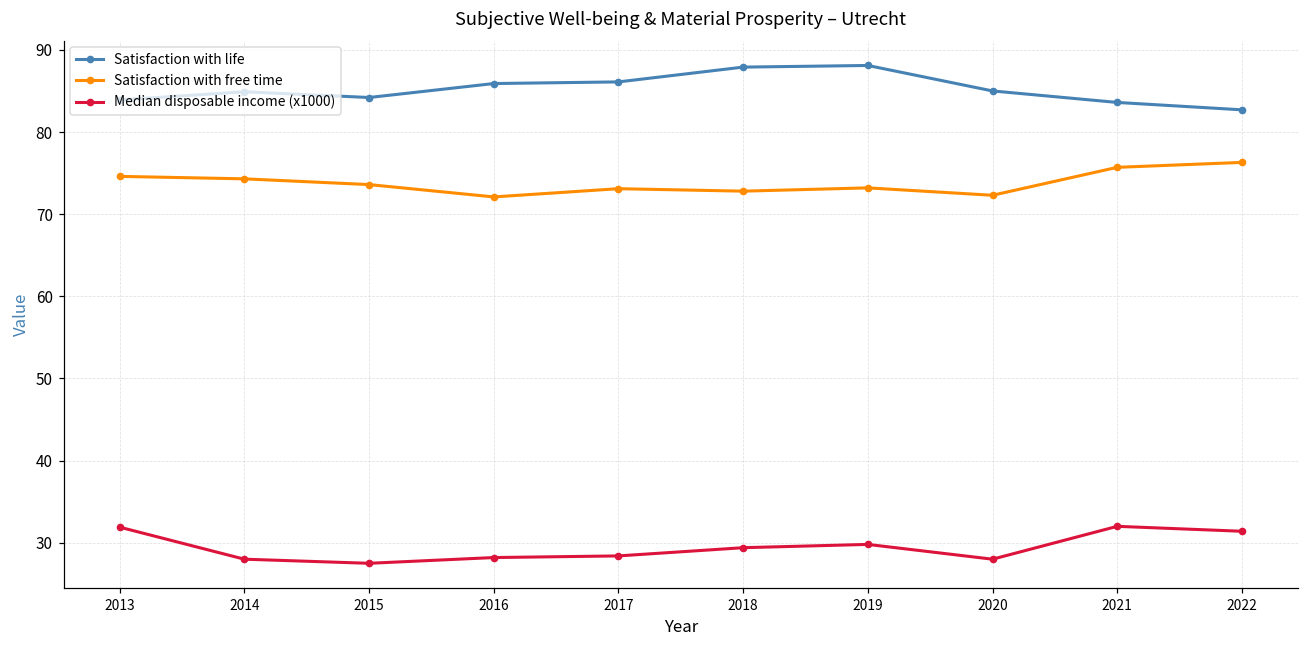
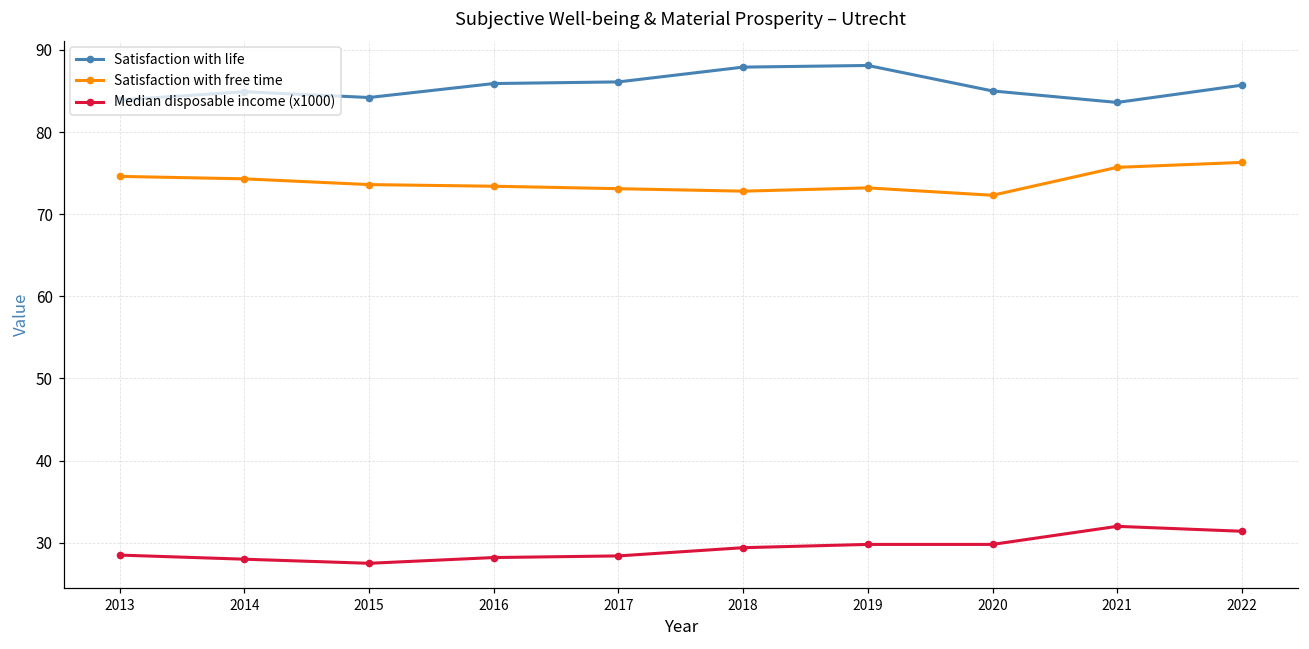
Median disposable income (x1000), 2013: 32 -> 29
Satisfaction with free time, 2016: 72 -> 73
Median disposable income (x1000), 2020: 28 -> 30
Satisfaction with life, 2022: 83 -> 86
